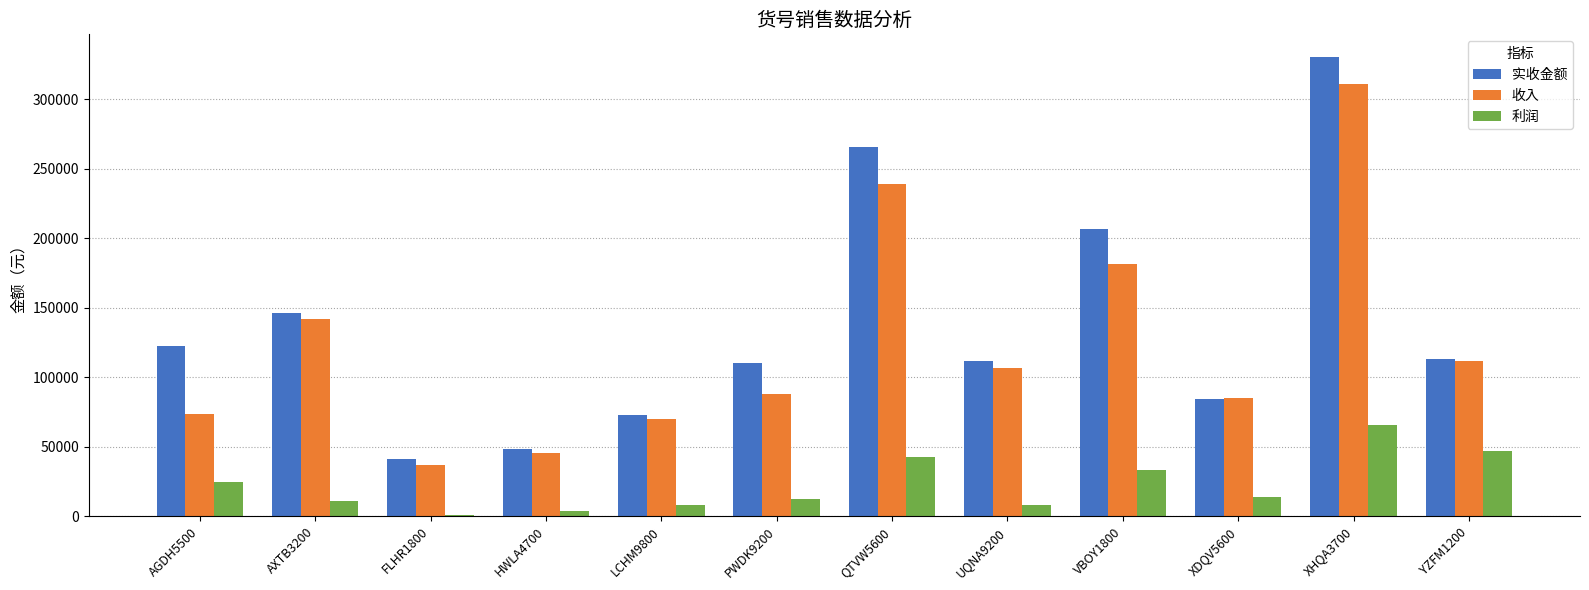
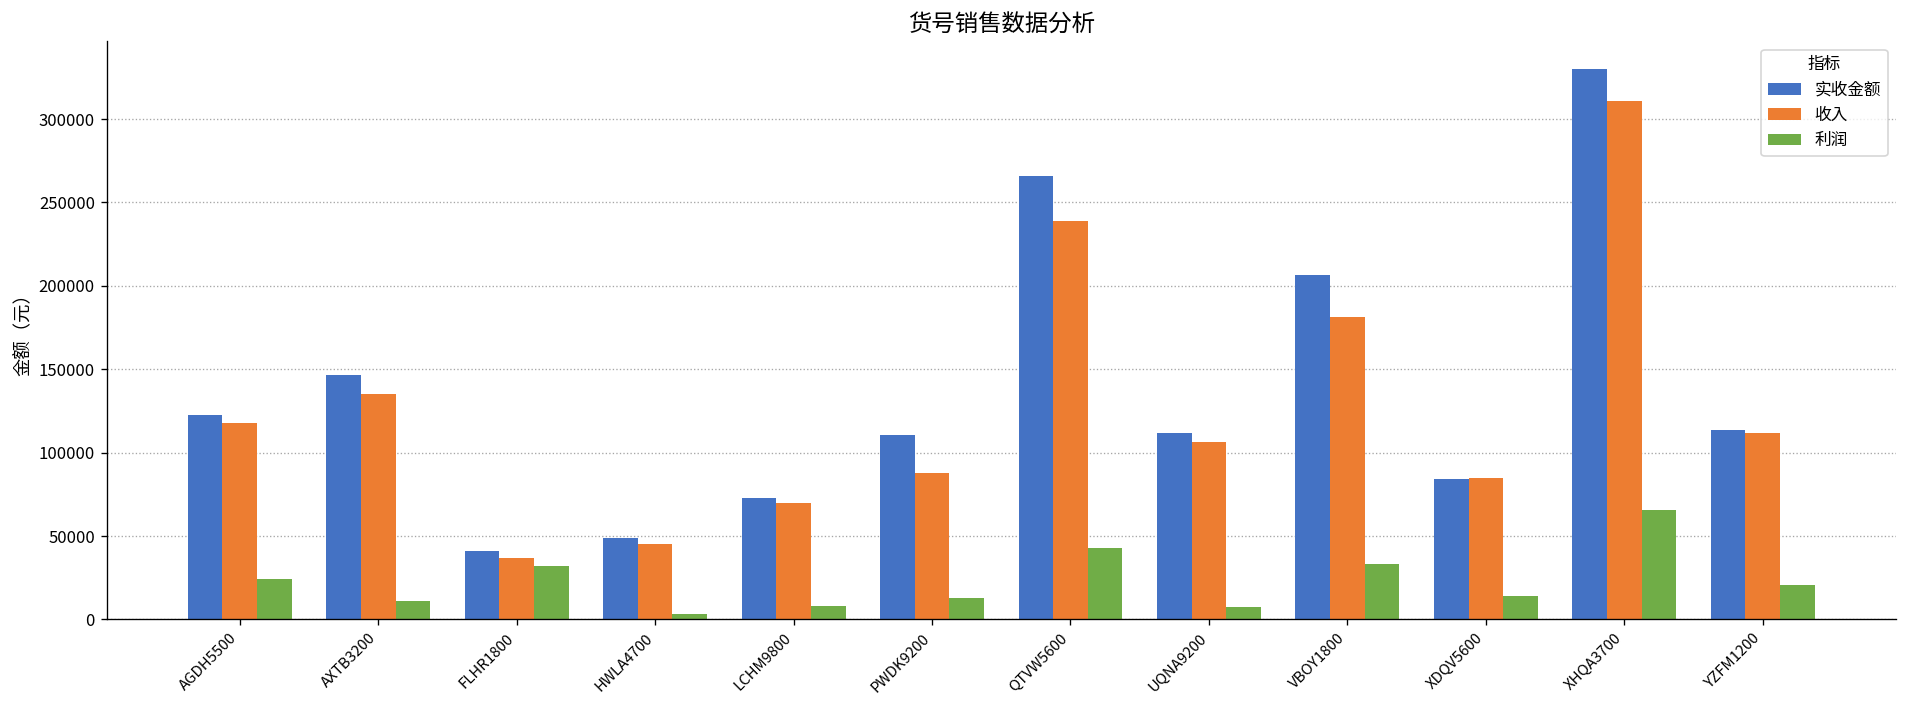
收入, AGDH5500: 73000 -> 118000
收入, AXTB3200: 142000 -> 135000
利润, FLHR1800: 1000 -> 32000
利润, YZFM1200: 47000 -> 20000
